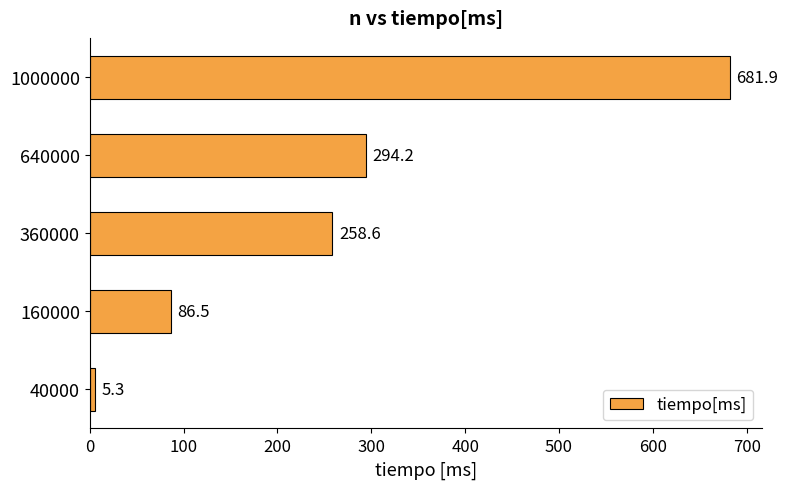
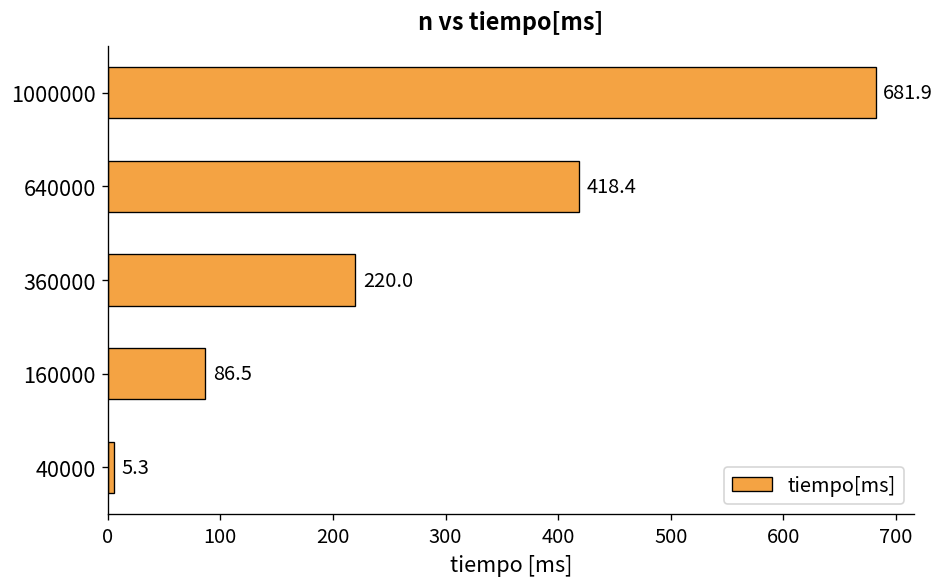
640000: 294.2 -> 418.4
360000: 258.6 -> 220.0
